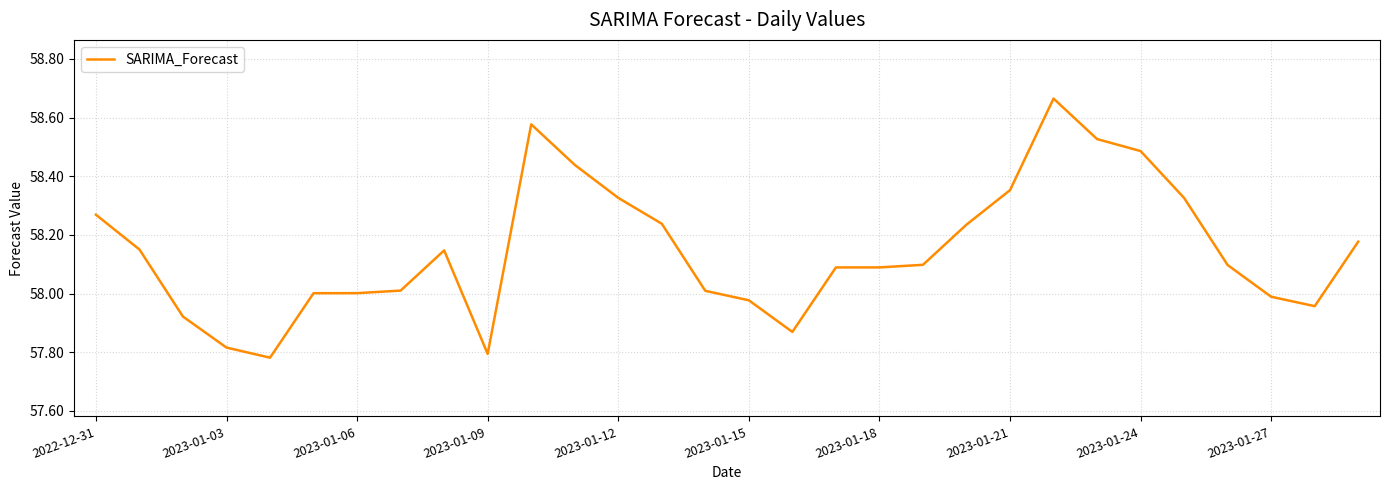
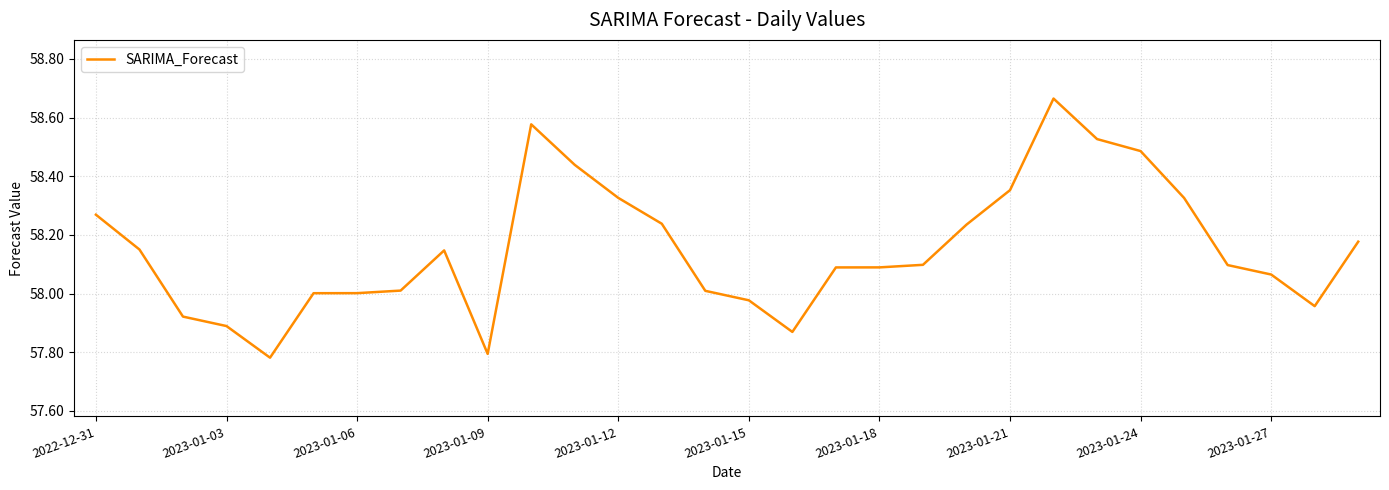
2023-01-03: 57.82 -> 57.89
2023-01-27: 57.99 -> 58.06
